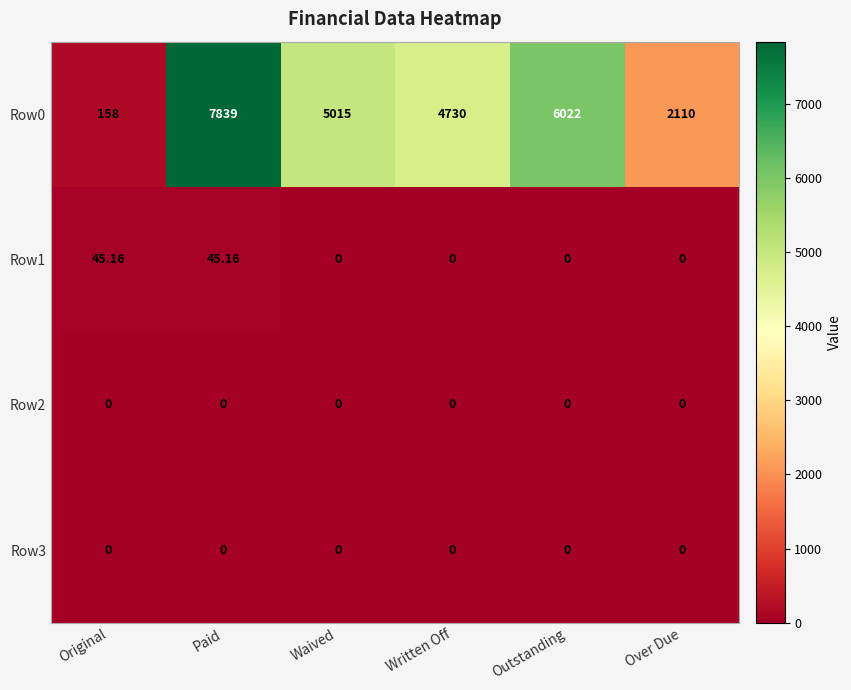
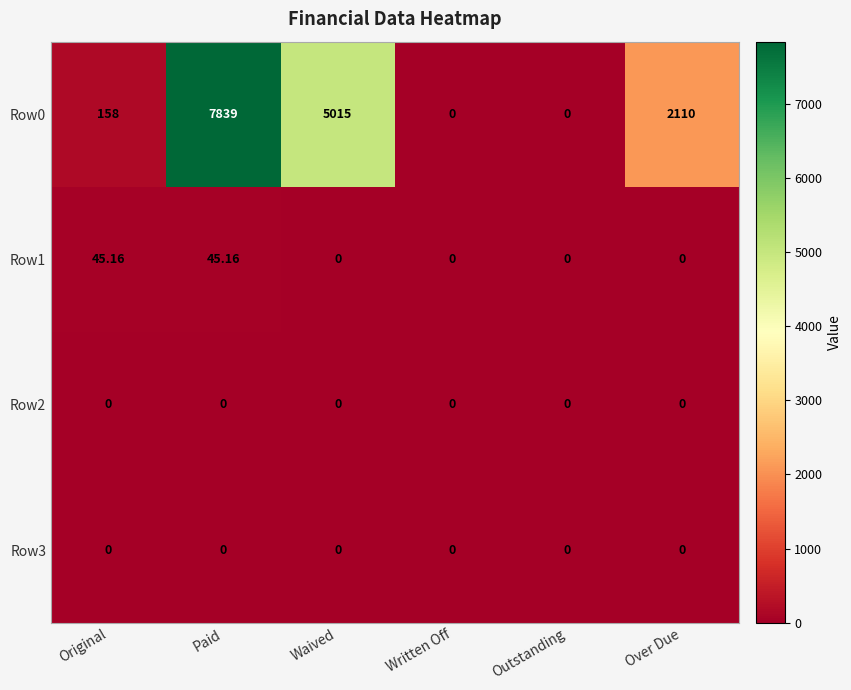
Row0, Written Off: 4730 -> 0
Row0, Outstanding: 6022 -> 0
